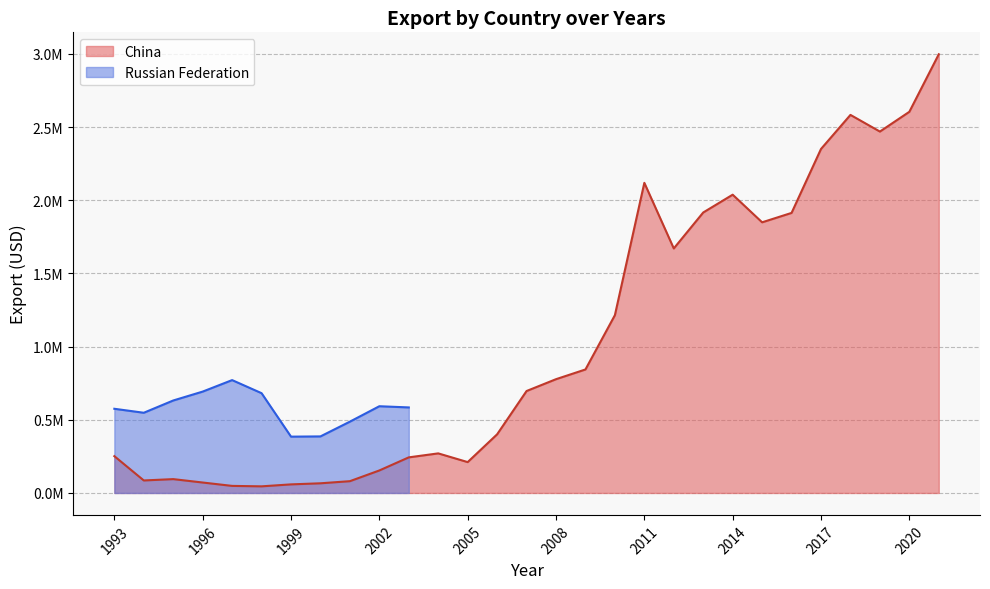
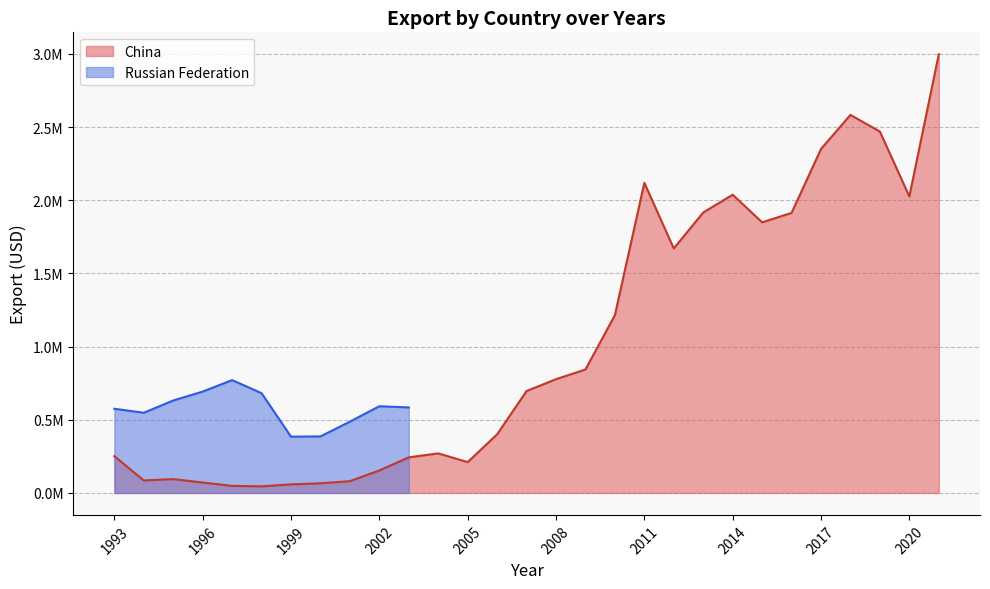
China, 2020: 2600000 -> 2030000
